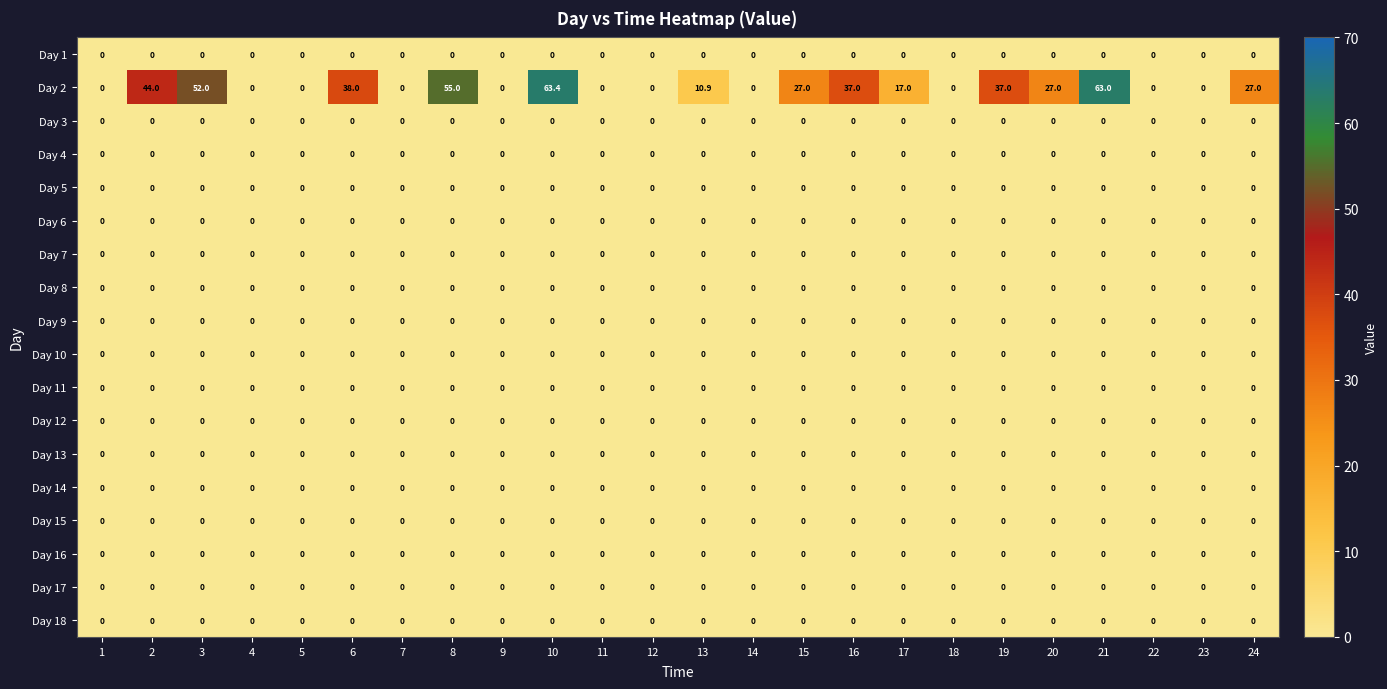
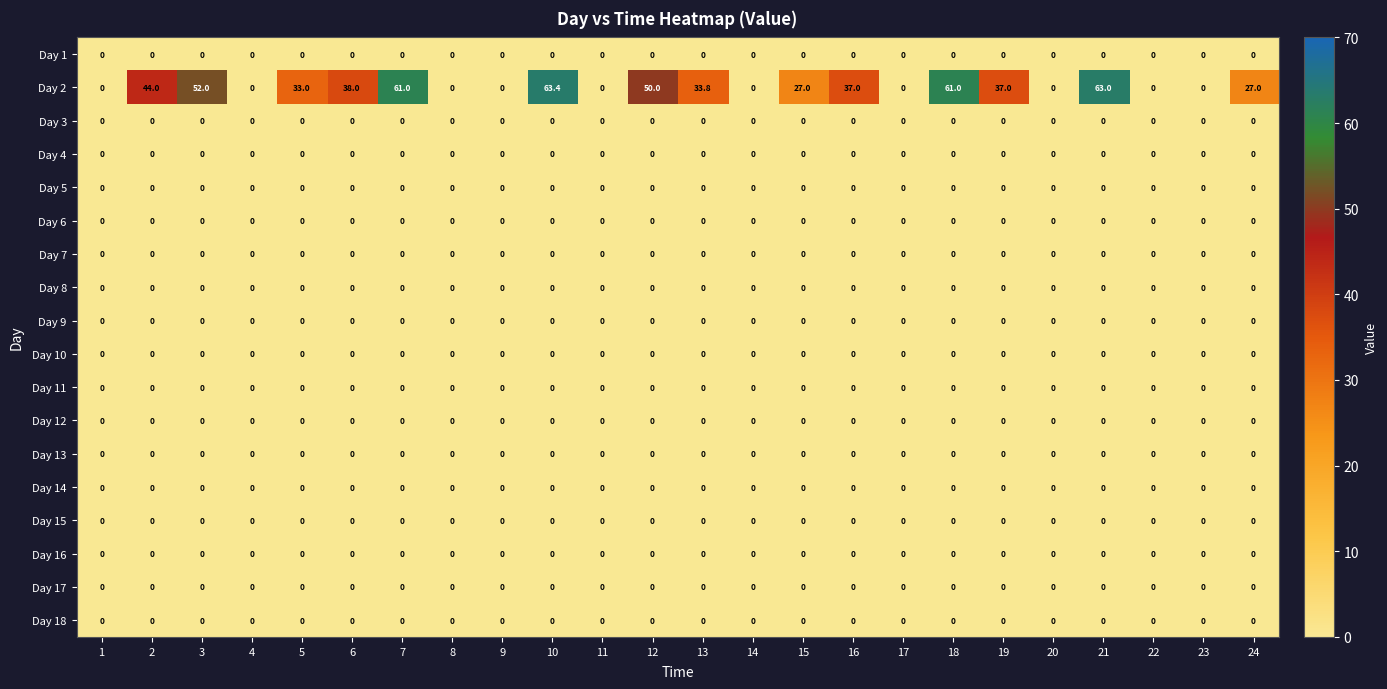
Day 2, 5: 0 -> 33.0
Day 2, 7: 0 -> 61.0
Day 2, 8: 55.0 -> 0
Day 2, 12: 0 -> 50.0
Day 2, 13: 10.9 -> 33.8
Day 2, 17: 17.0 -> 0
Day 2, 18: 0 -> 61.0
Day 2, 20: 27.0 -> 0
